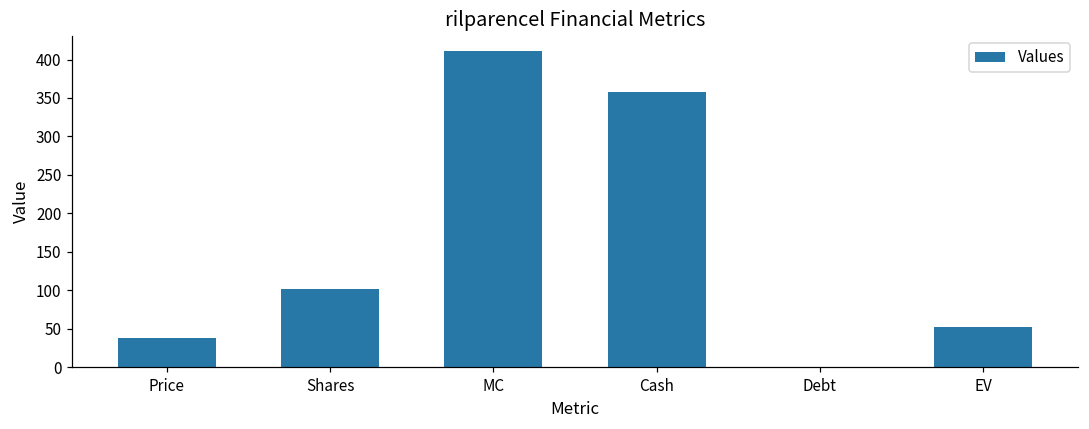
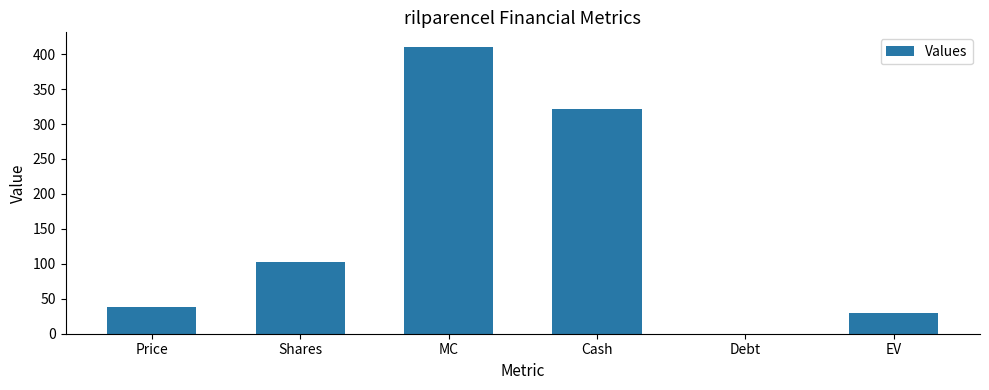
Cash: 360 -> 320
EV: 50 -> 30
